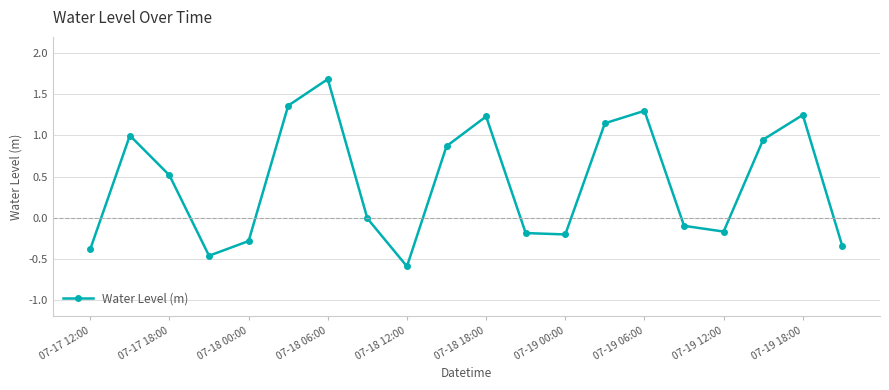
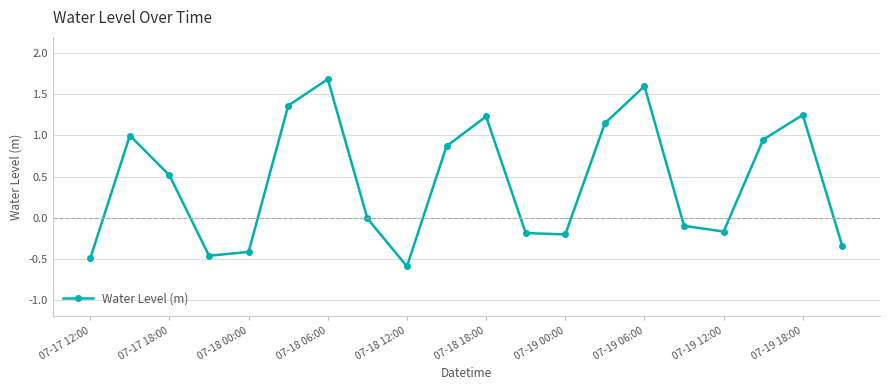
07-17 12:00: -0.4 -> -0.5
07-18 00:00: -0.3 -> -0.4
07-19 06:00: 1.3 -> 1.6
